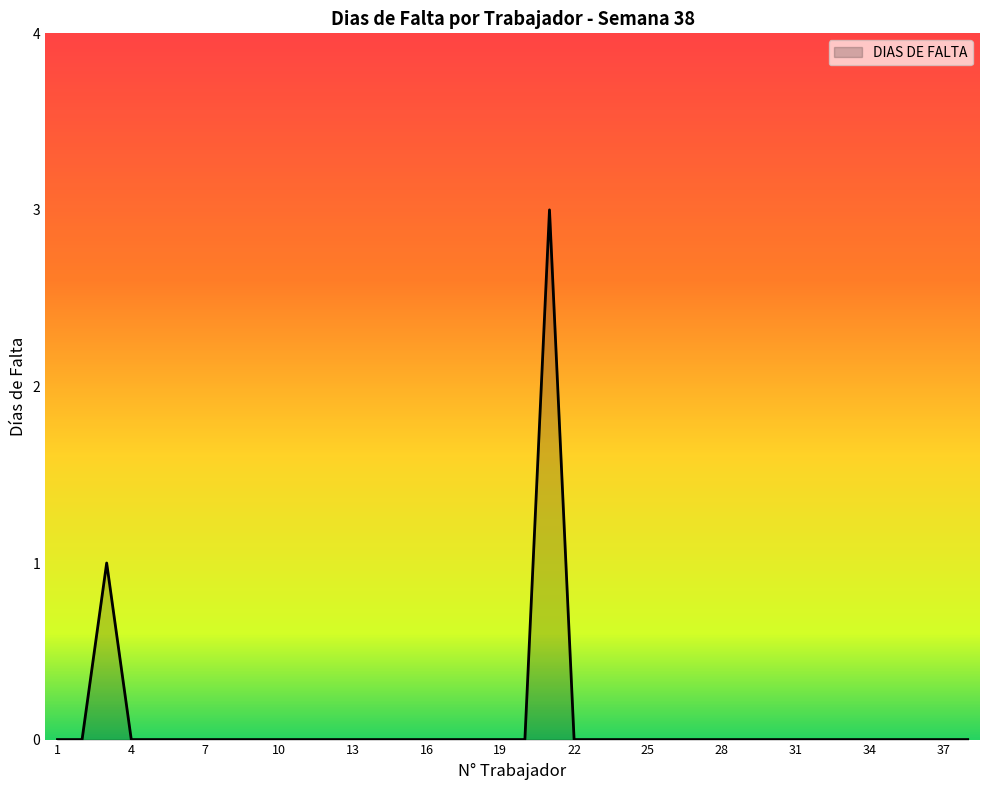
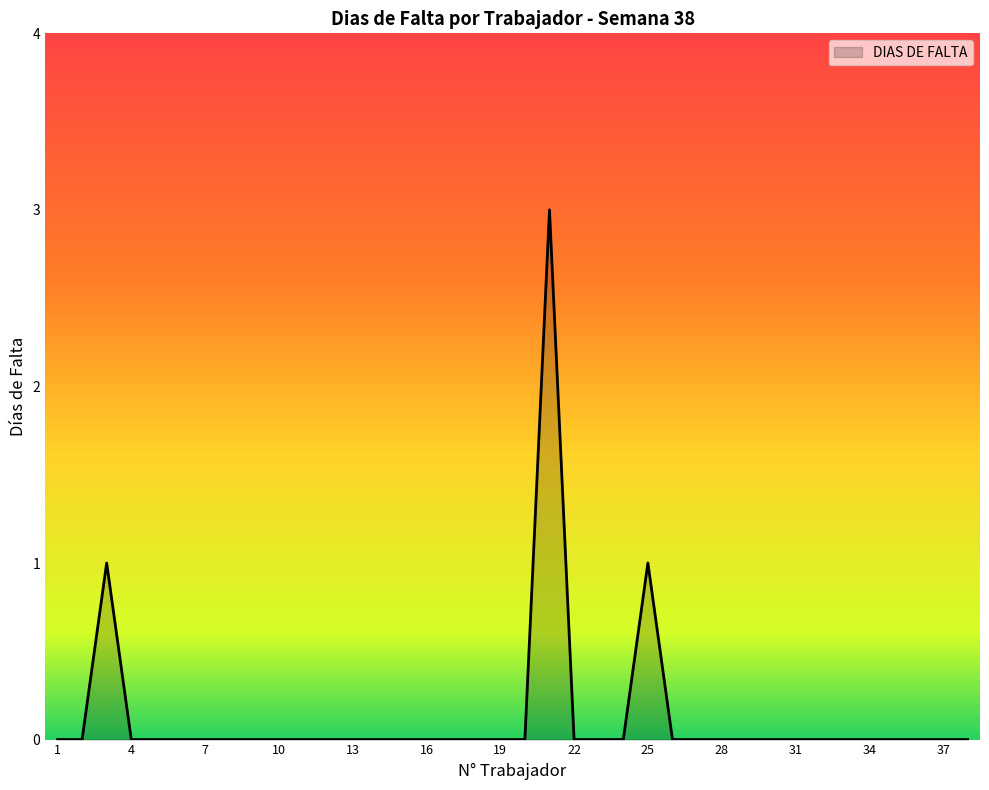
25: 0 -> 1
